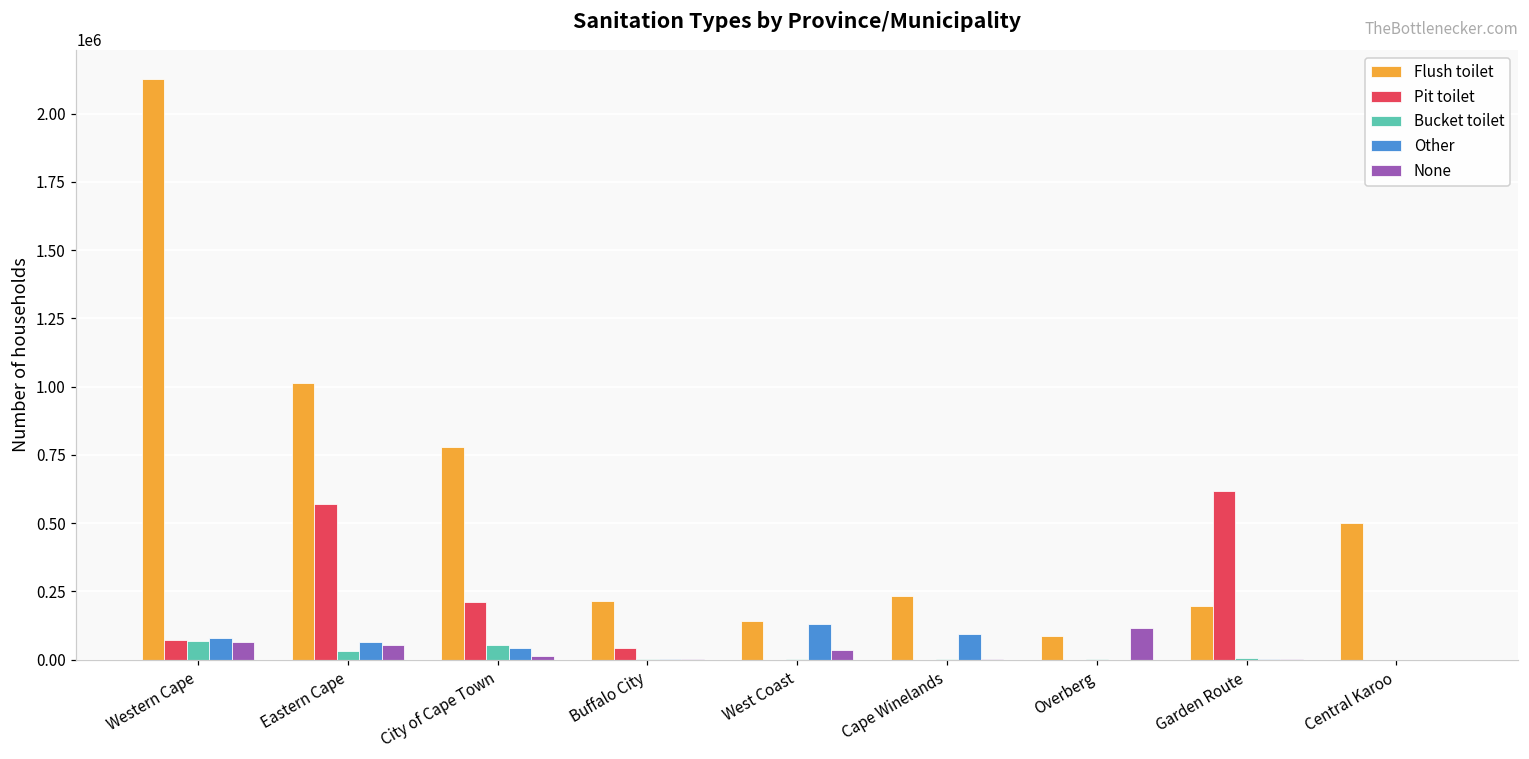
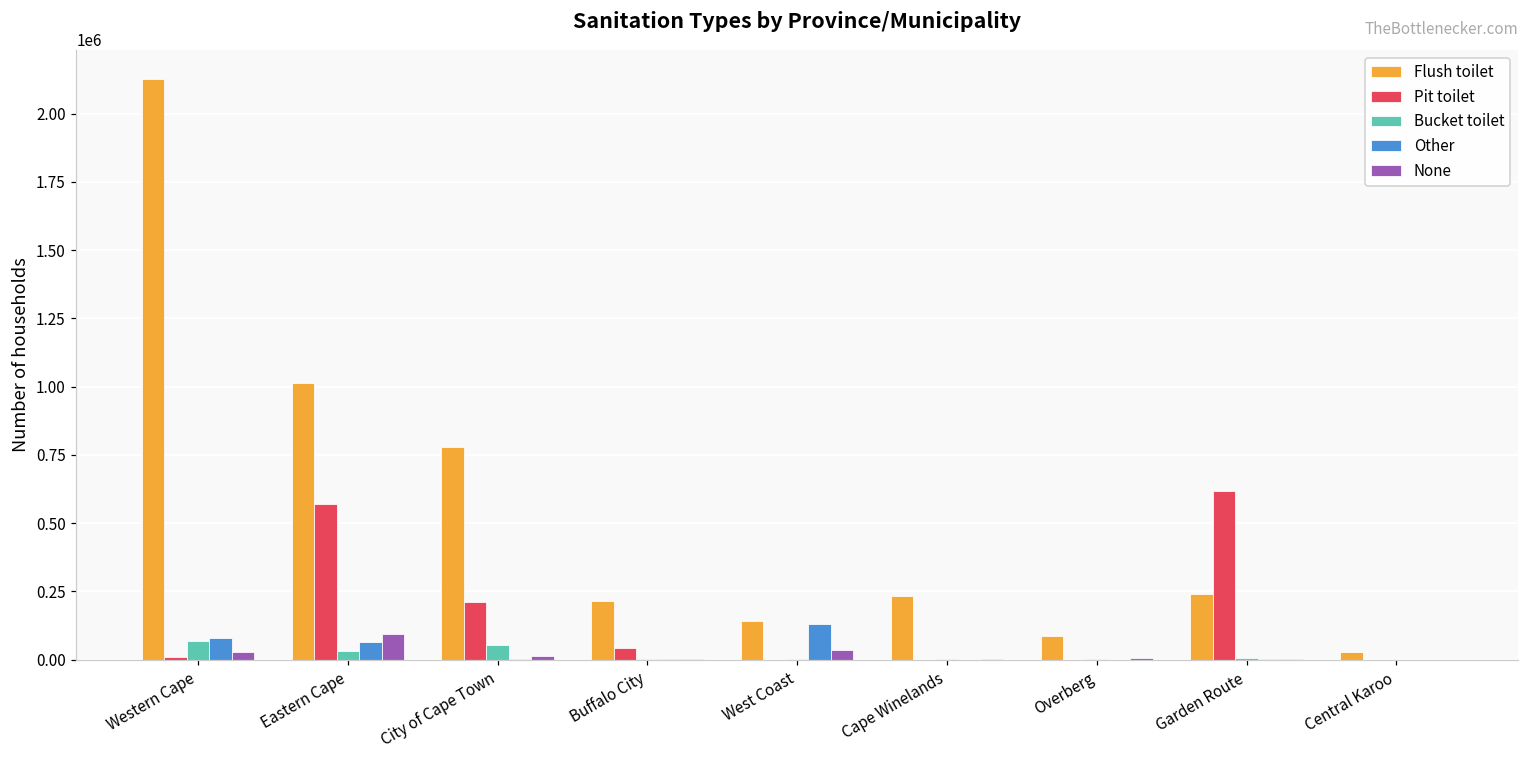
Pit toilet, Western Cape: 70000 -> 10000
None, Western Cape: 60000 -> 30000
None, Eastern Cape: 60000 -> 100000
Other, City of Cape Town: 40000 -> 0
Other, Cape Winelands: 90000 -> 0
None, Overberg: 120000 -> 0
Flush toilet, Garden Route: 200000 -> 240000
Flush toilet, Central Karoo: 500000 -> 30000
